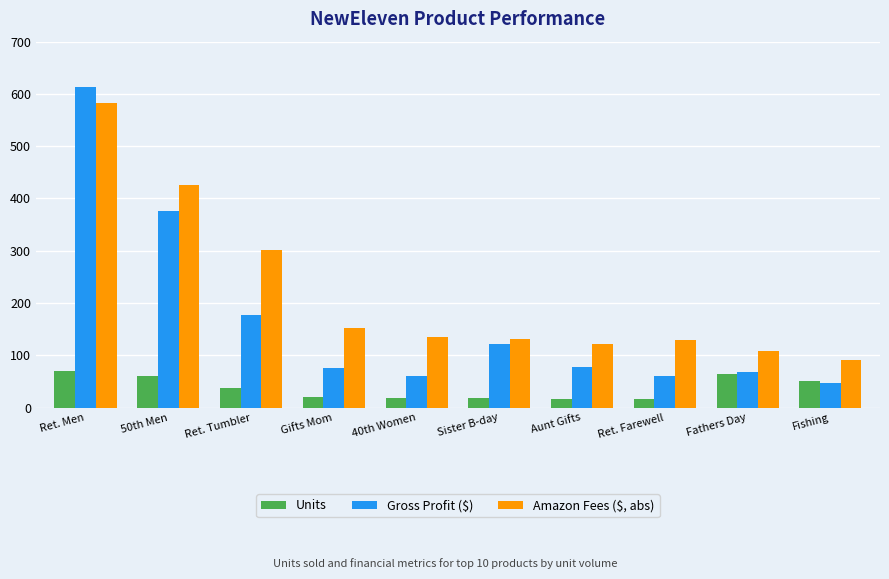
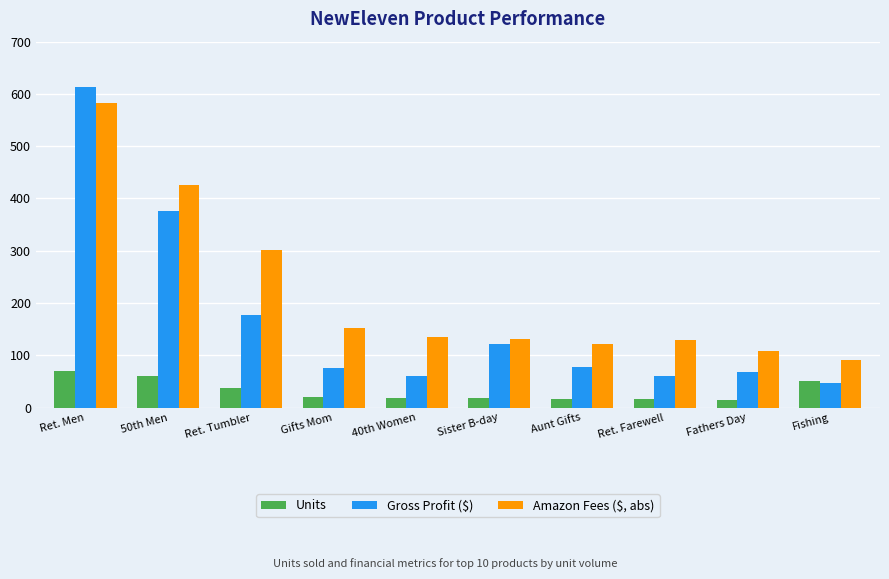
Units, Fathers Day: 60 -> 10
